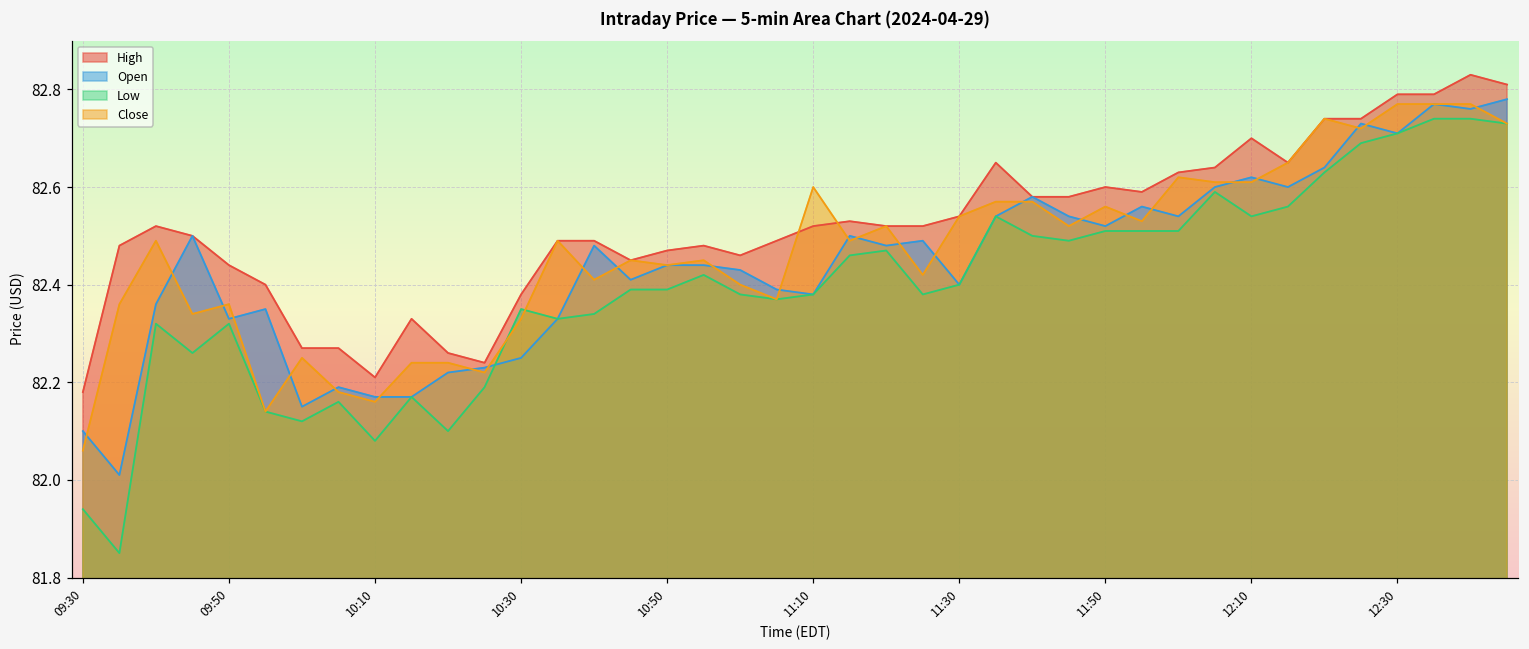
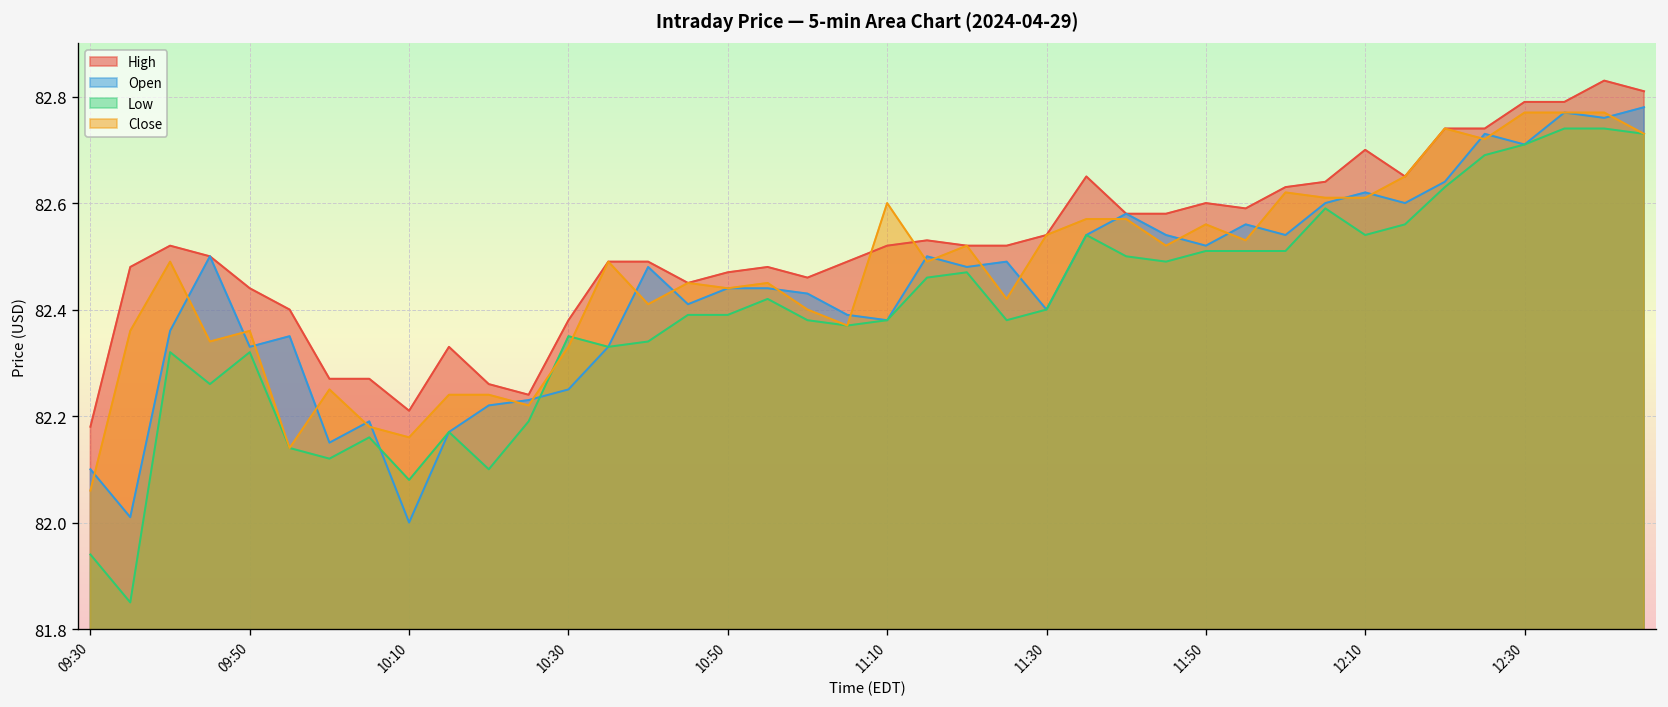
Open, 10:10: 82.17 -> 82.00
